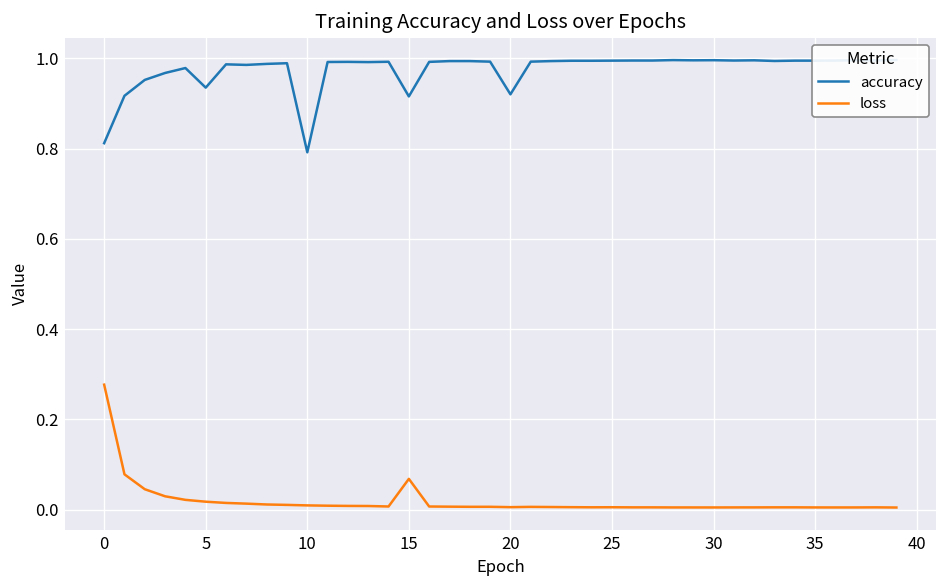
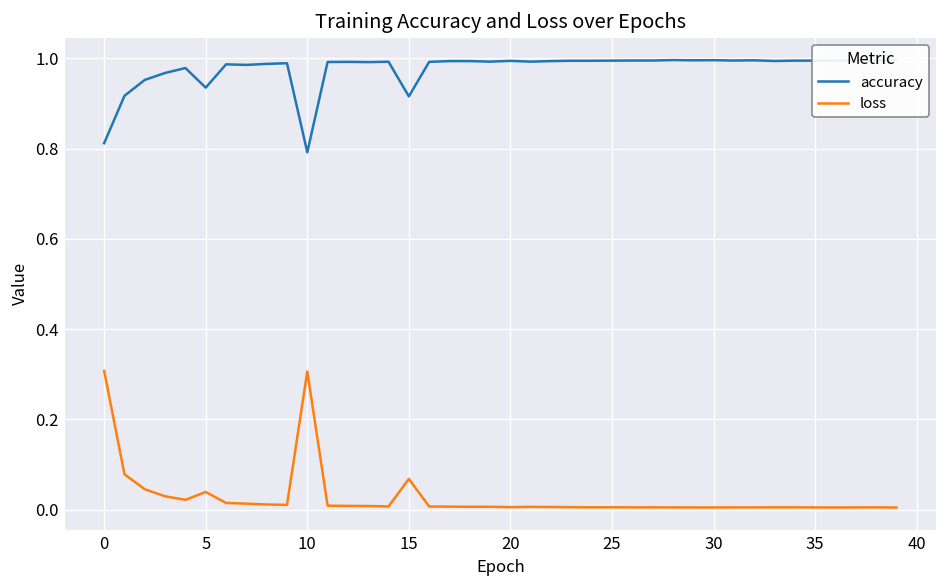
loss, 0: 0.28 -> 0.31
loss, 5: 0.02 -> 0.04
loss, 10: 0.01 -> 0.31
accuracy, 20: 0.92 -> 0.99
